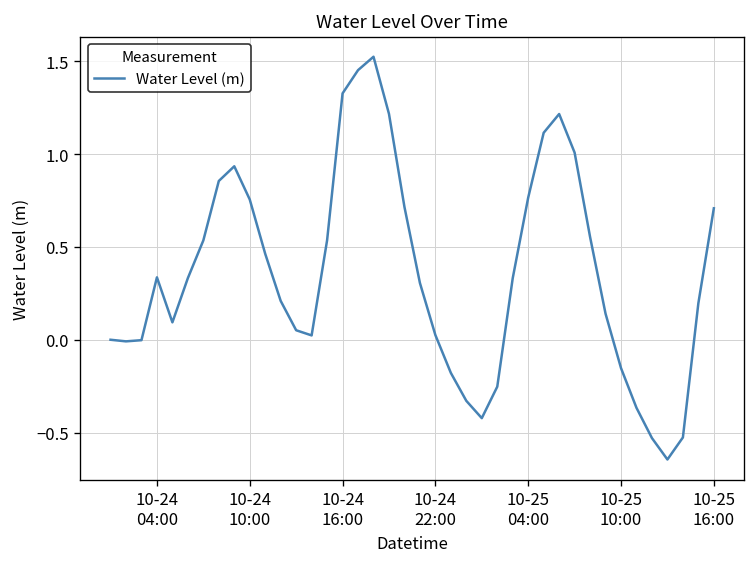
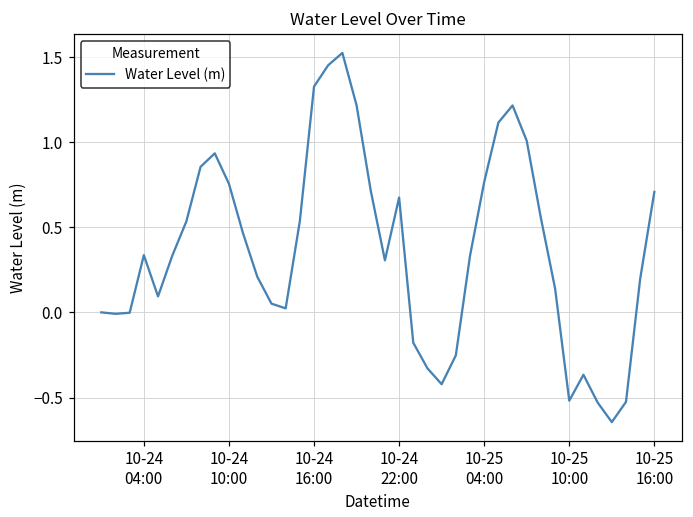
10-24 22:00: 0.03 -> 0.67
10-25 10:00: -0.15 -> -0.52
